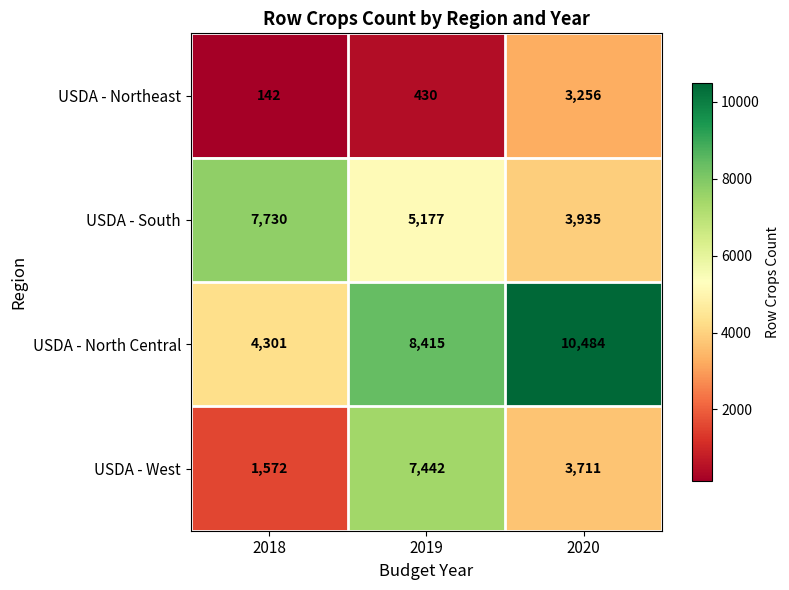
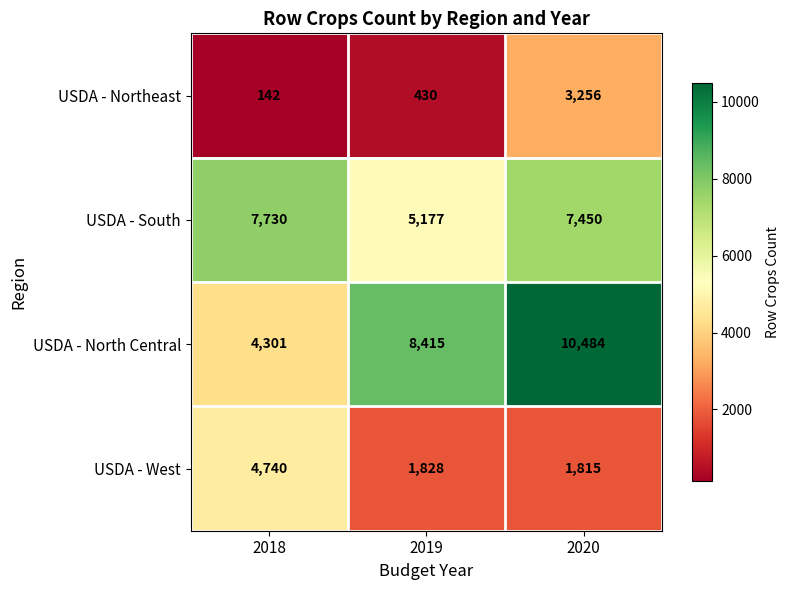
USDA - South, 2020: 3,935 -> 7,450
USDA - West, 2018: 1,572 -> 4,740
USDA - West, 2019: 7,442 -> 1,828
USDA - West, 2020: 3,711 -> 1,815
